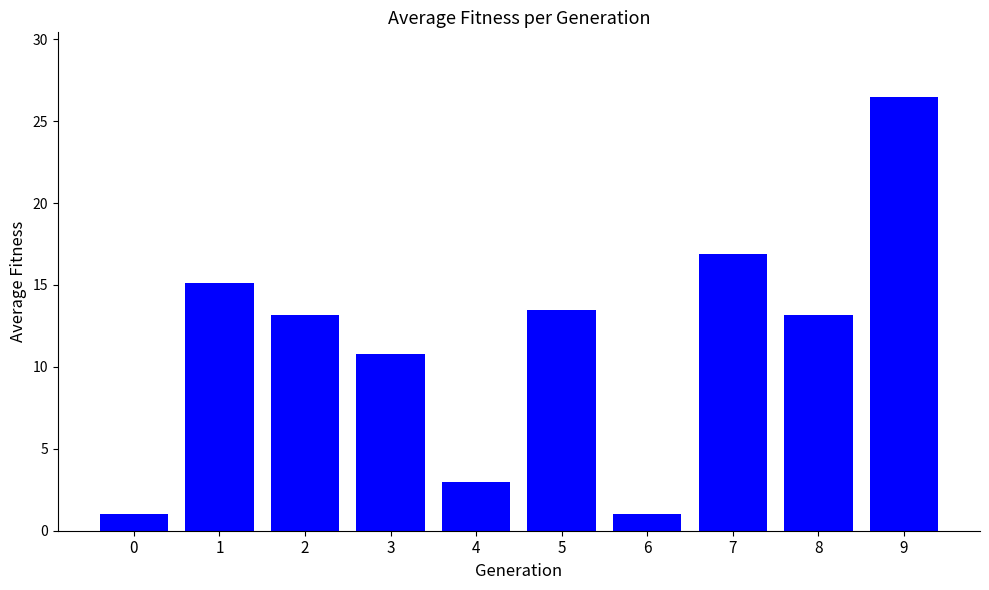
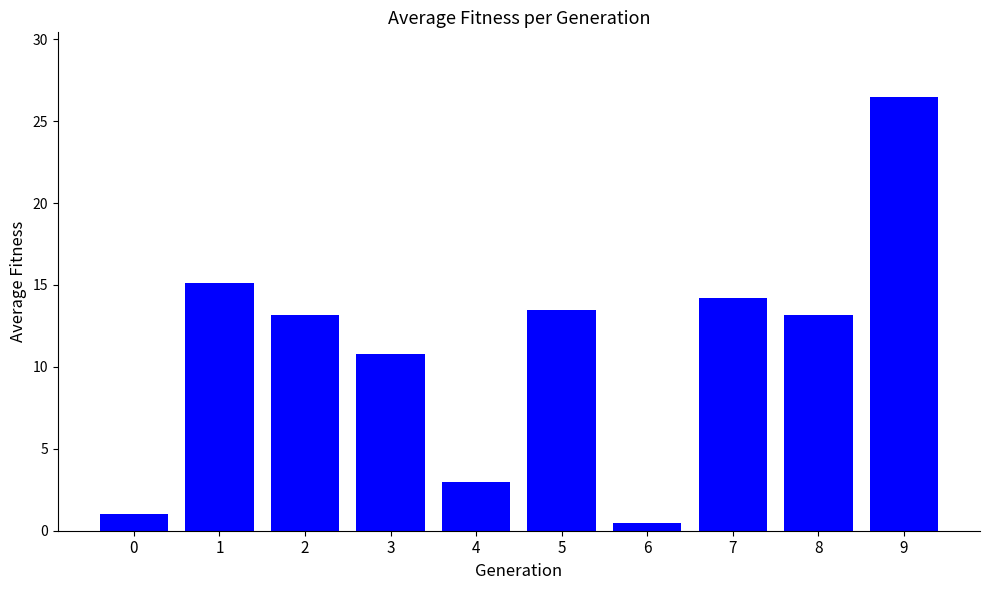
6: 1.0 -> 0.5
7: 16.9 -> 14.2
